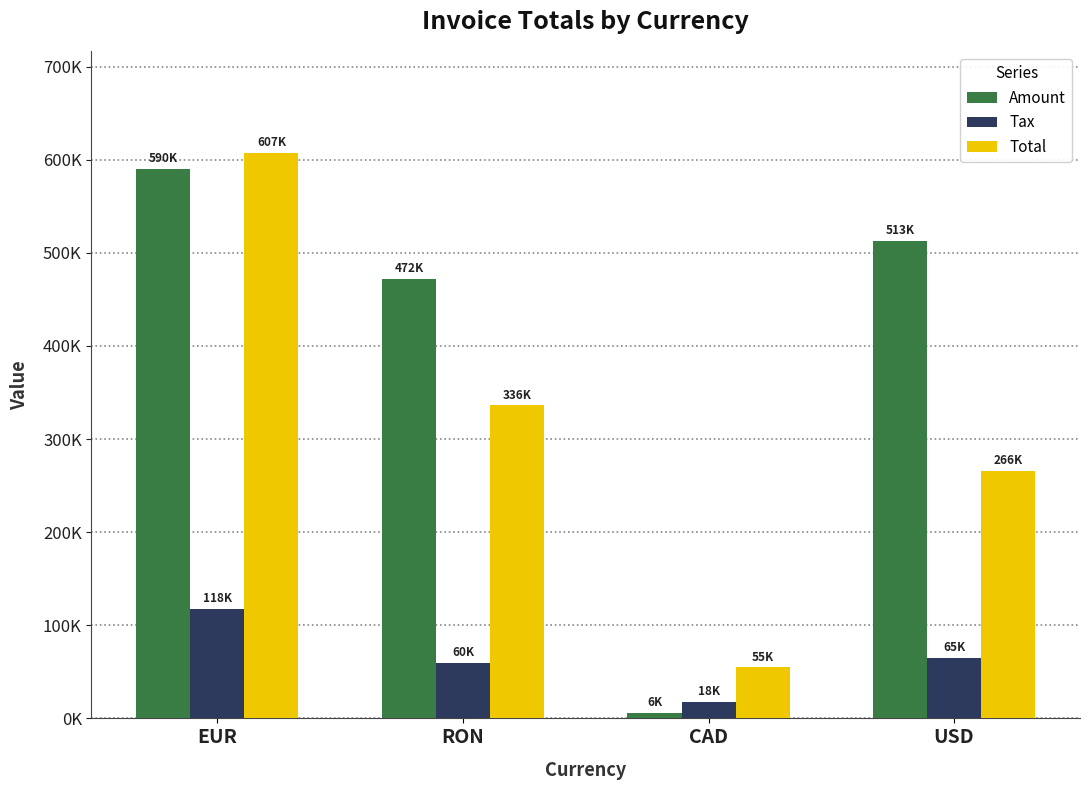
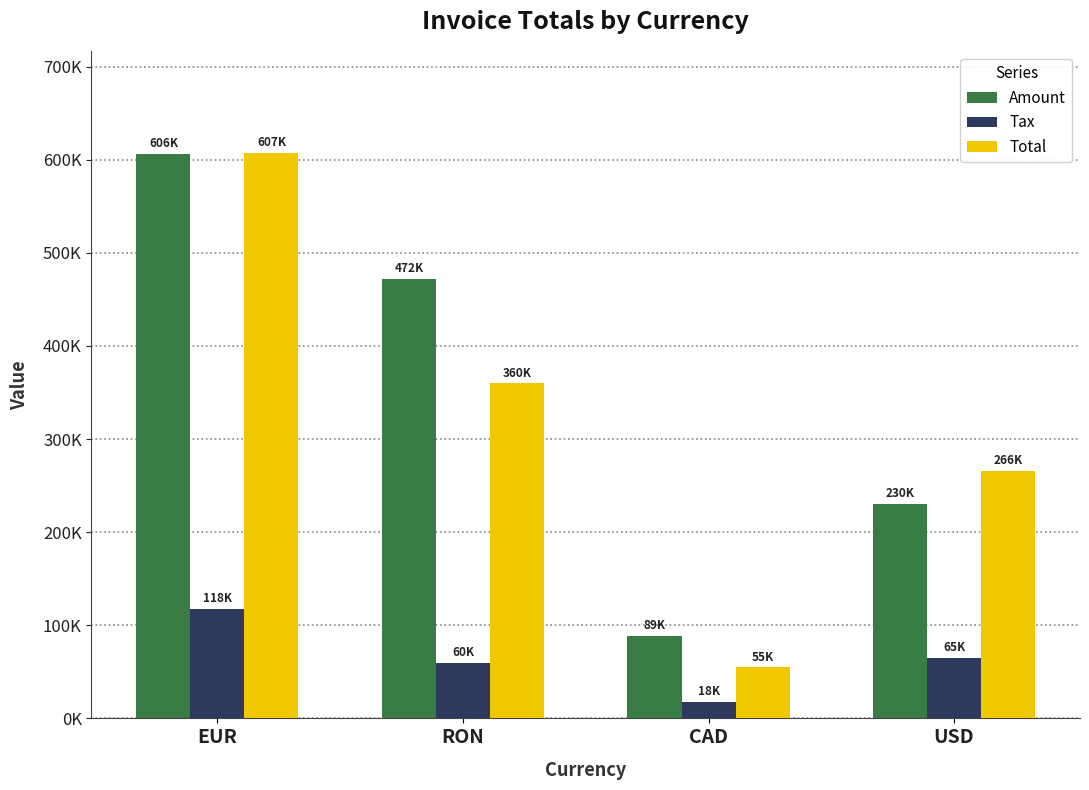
Amount, EUR: 590K -> 606K
Total, RON: 336K -> 360K
Amount, CAD: 6K -> 89K
Amount, USD: 513K -> 230K
